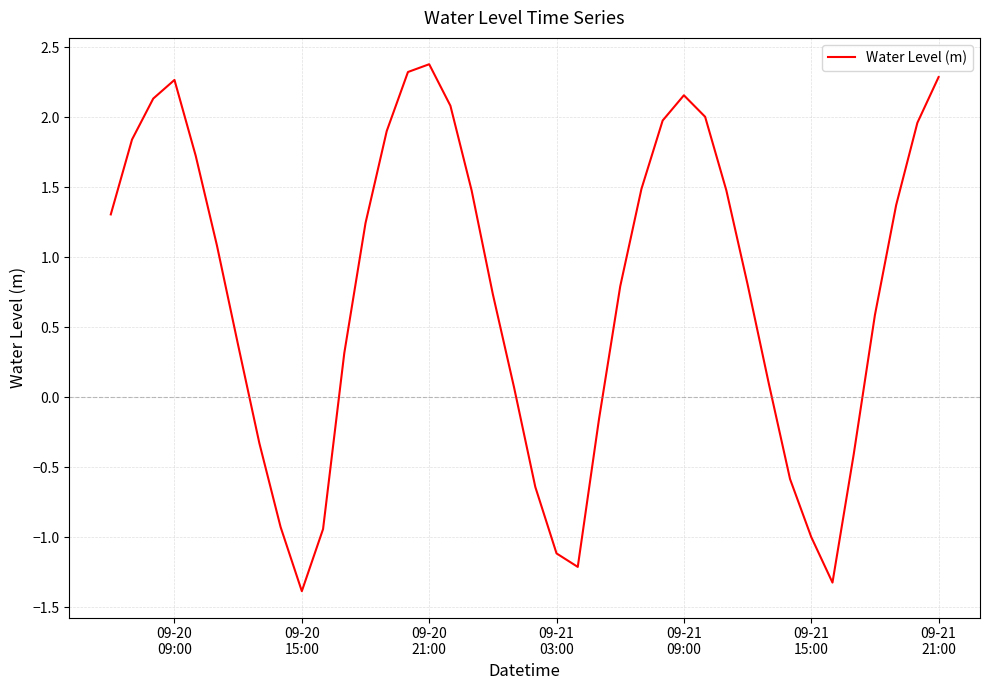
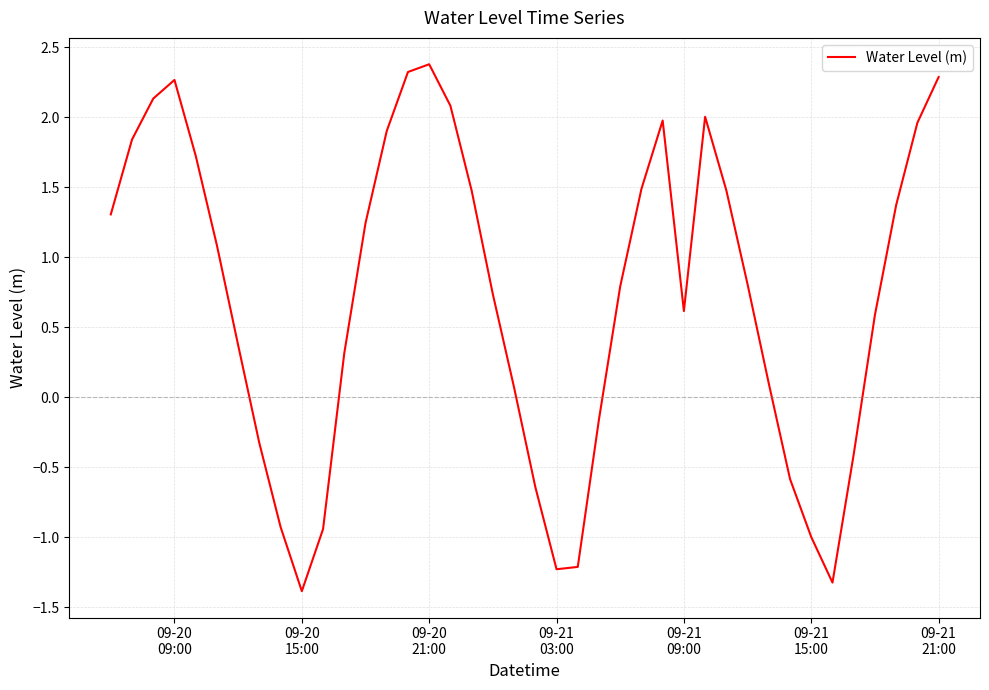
09-21 03:00: -1.11 -> -1.23
09-21 09:00: 2.16 -> 0.62
